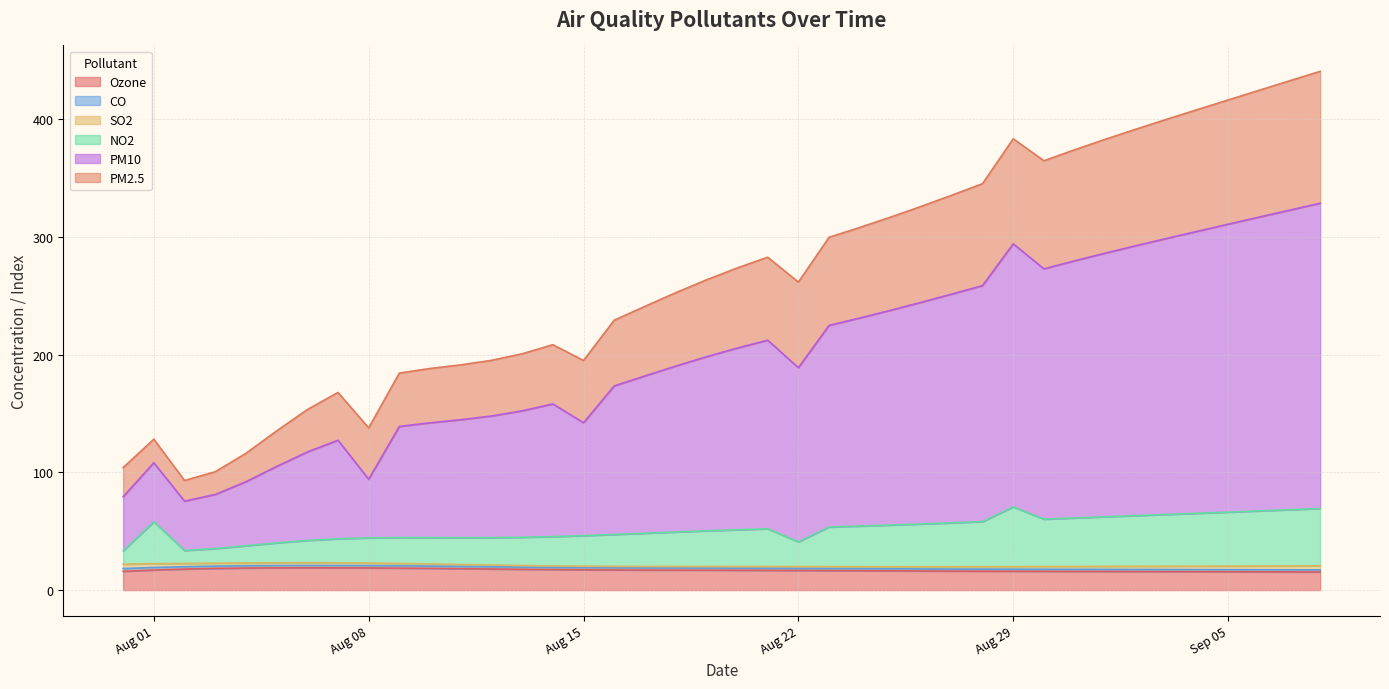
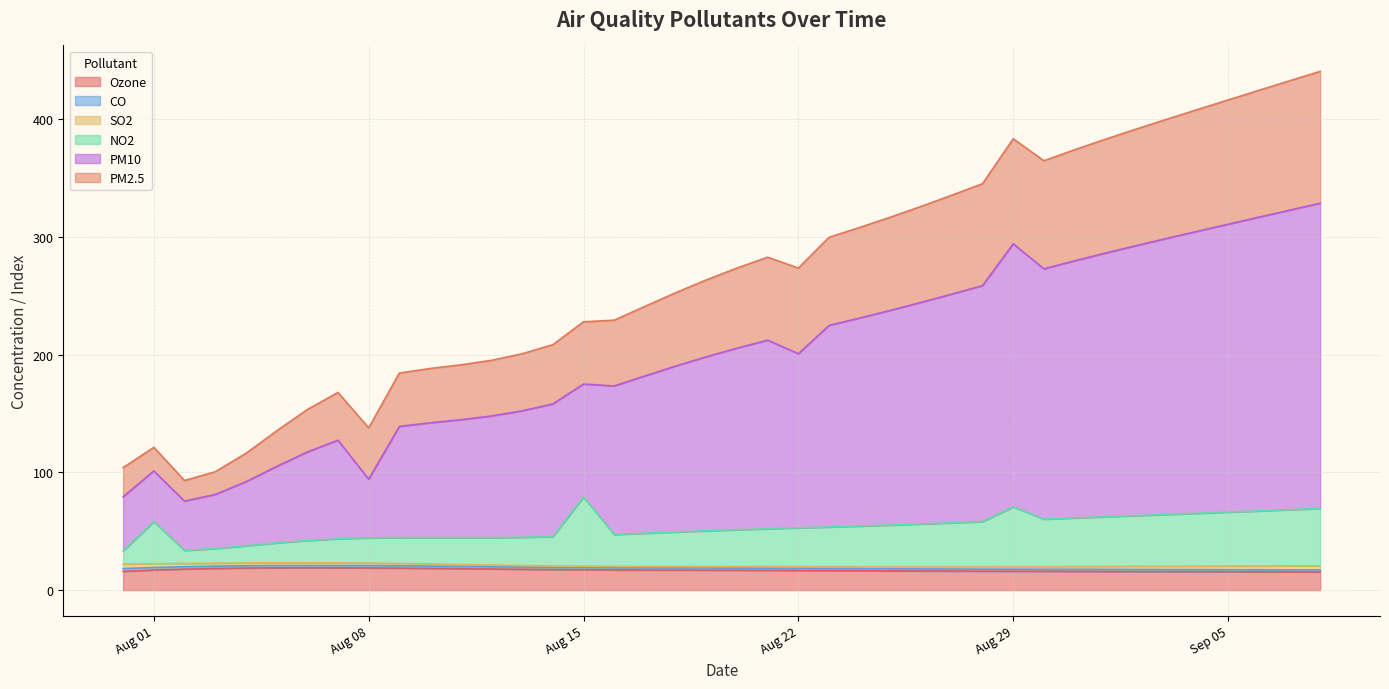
PM10, Aug 01: 50 -> 43
NO2, Aug 15: 26 -> 59
NO2, Aug 22: 21 -> 33
